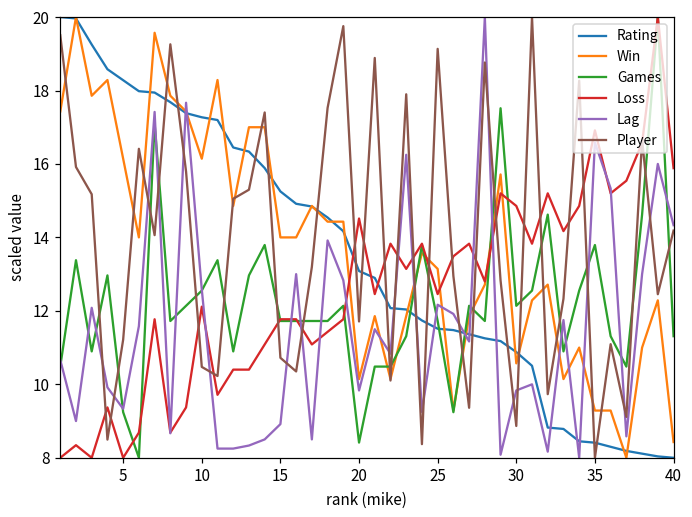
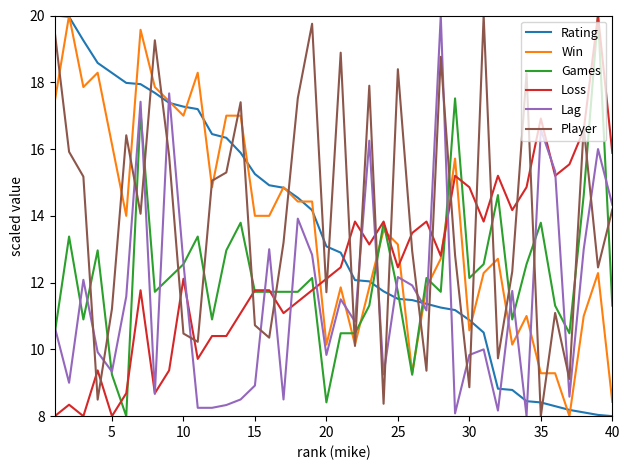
Win, 10: 16.1 -> 17.0
Loss, 20: 14.5 -> 12.1
Player, 25: 19.1 -> 18.4
